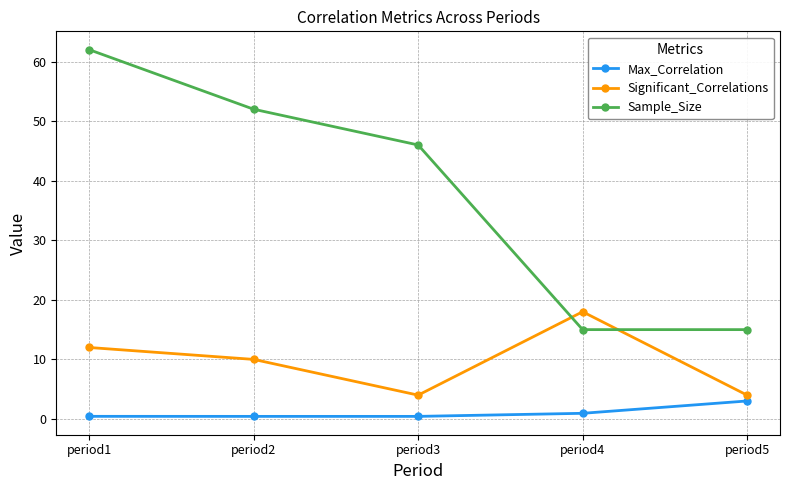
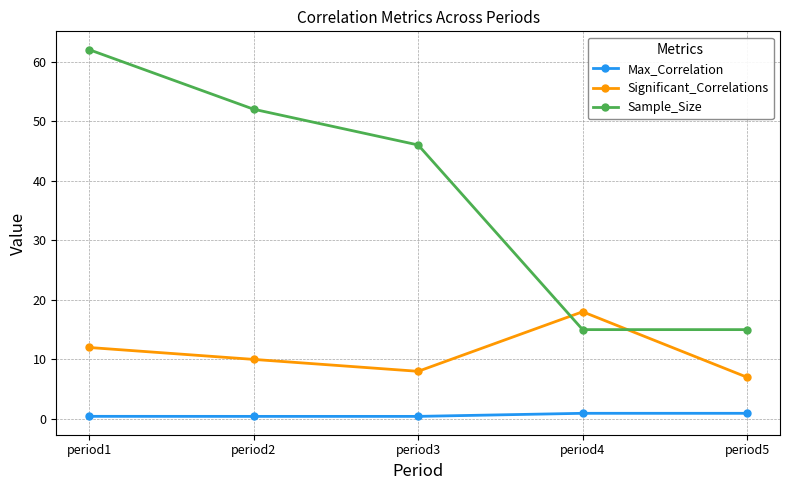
Significant_Correlations, period3: 4 -> 8
Max_Correlation, period5: 3 -> 1
Significant_Correlations, period5: 4 -> 7
